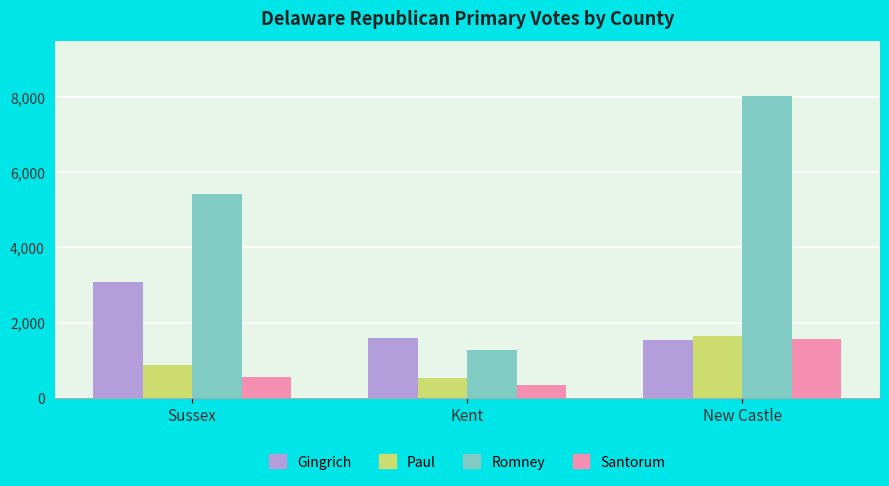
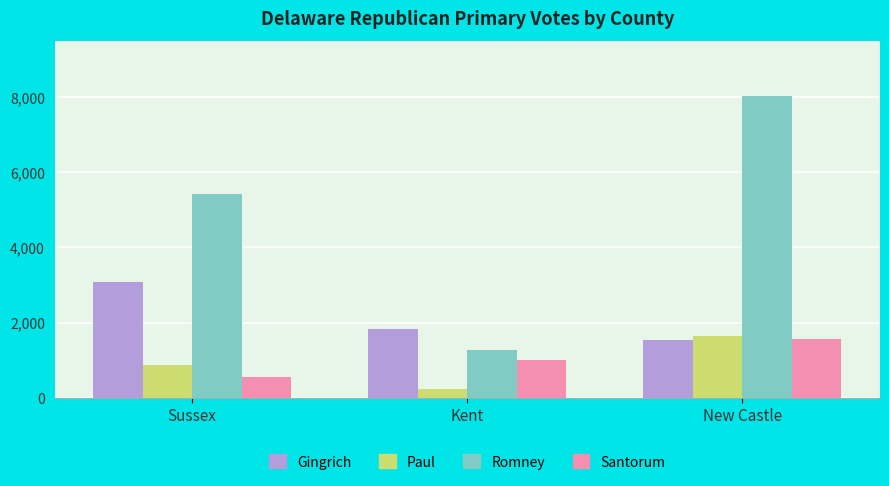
Gingrich, Kent: 1,600 -> 1,800
Paul, Kent: 500 -> 200
Santorum, Kent: 300 -> 1,000
